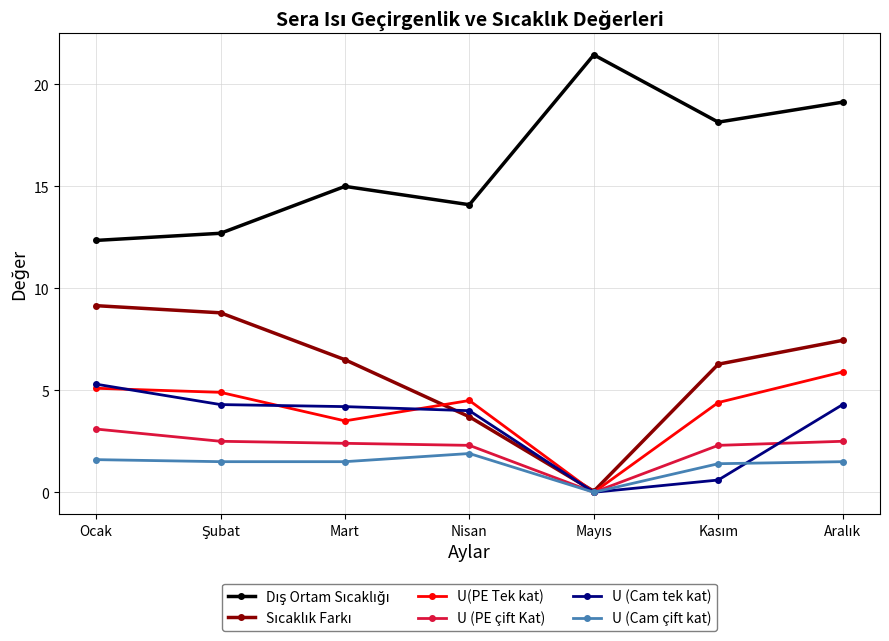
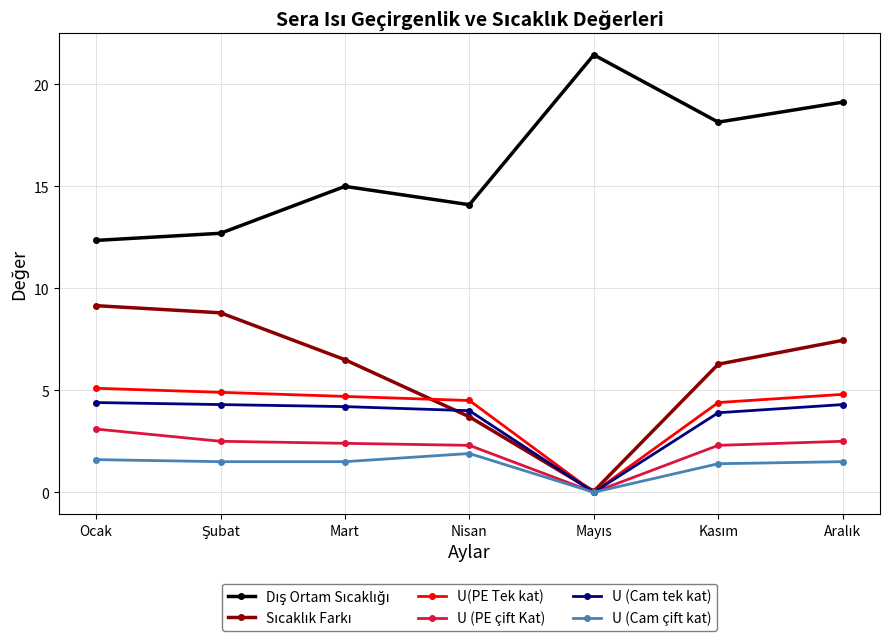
U (Cam tek kat), Ocak: 5.3 -> 4.4
U(PE Tek kat), Mart: 3.5 -> 4.7
U (Cam tek kat), Kasım: 0.6 -> 3.9
U(PE Tek kat), Aralık: 5.9 -> 4.8
